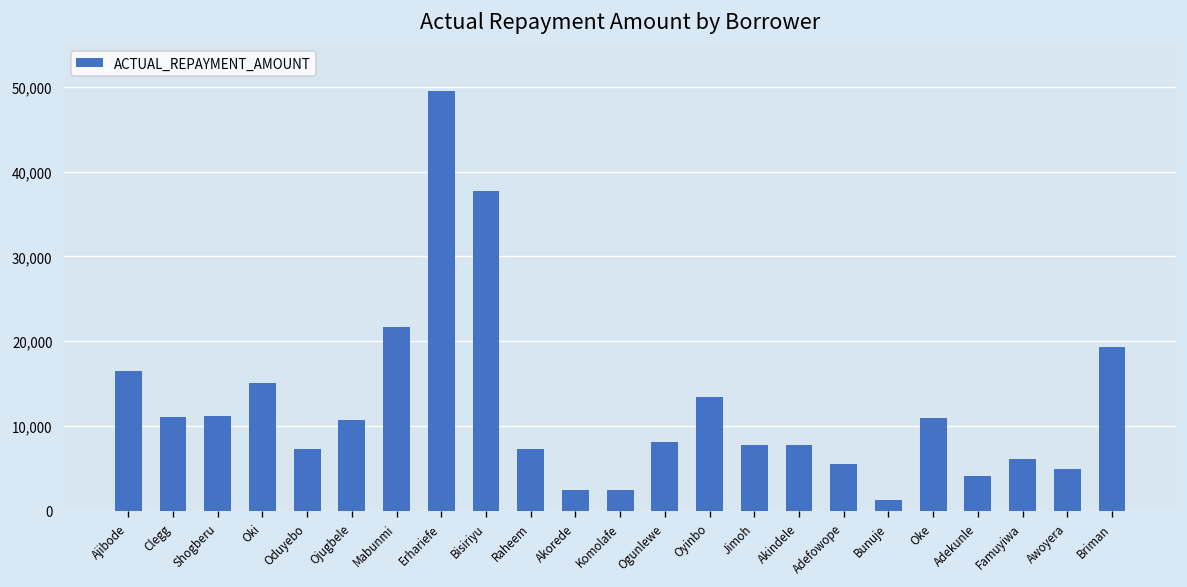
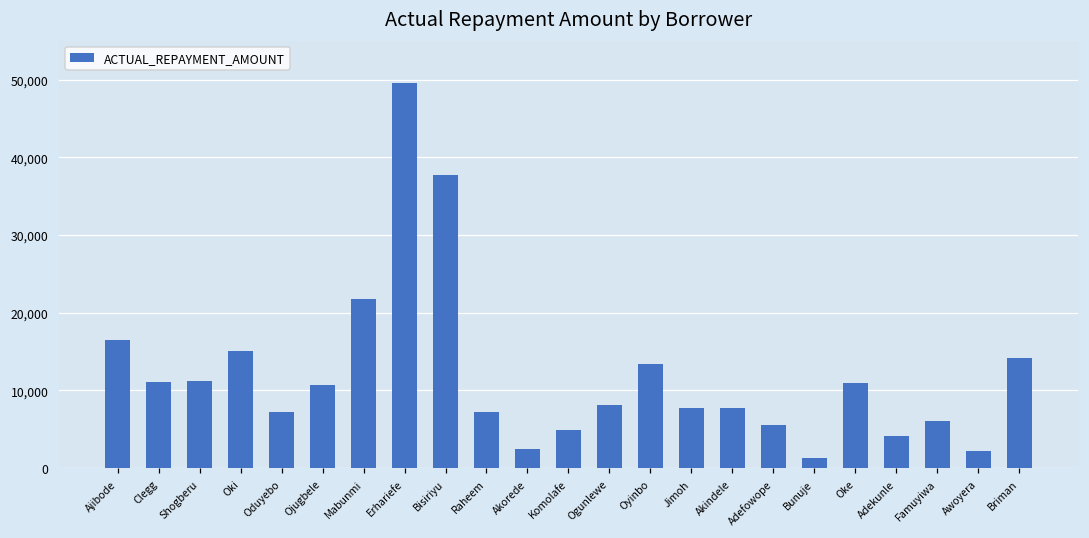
Komolafe: 2,000 -> 5,000
Awoyera: 5,000 -> 2,000
Briman: 19,000 -> 14,000
